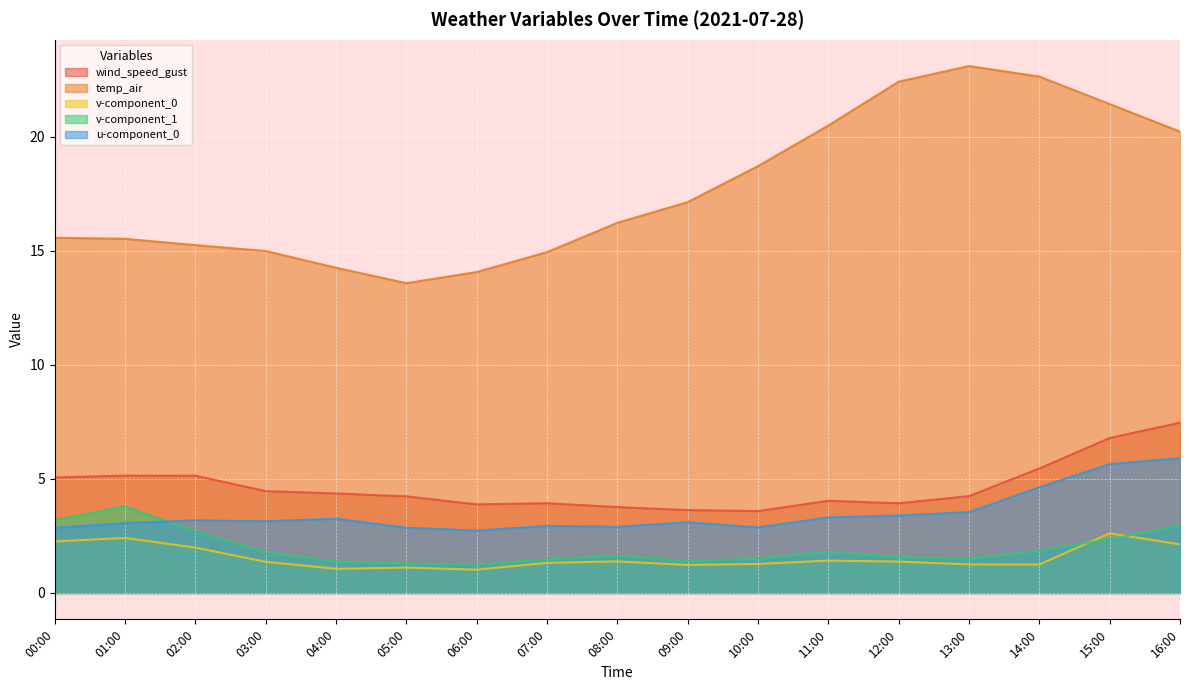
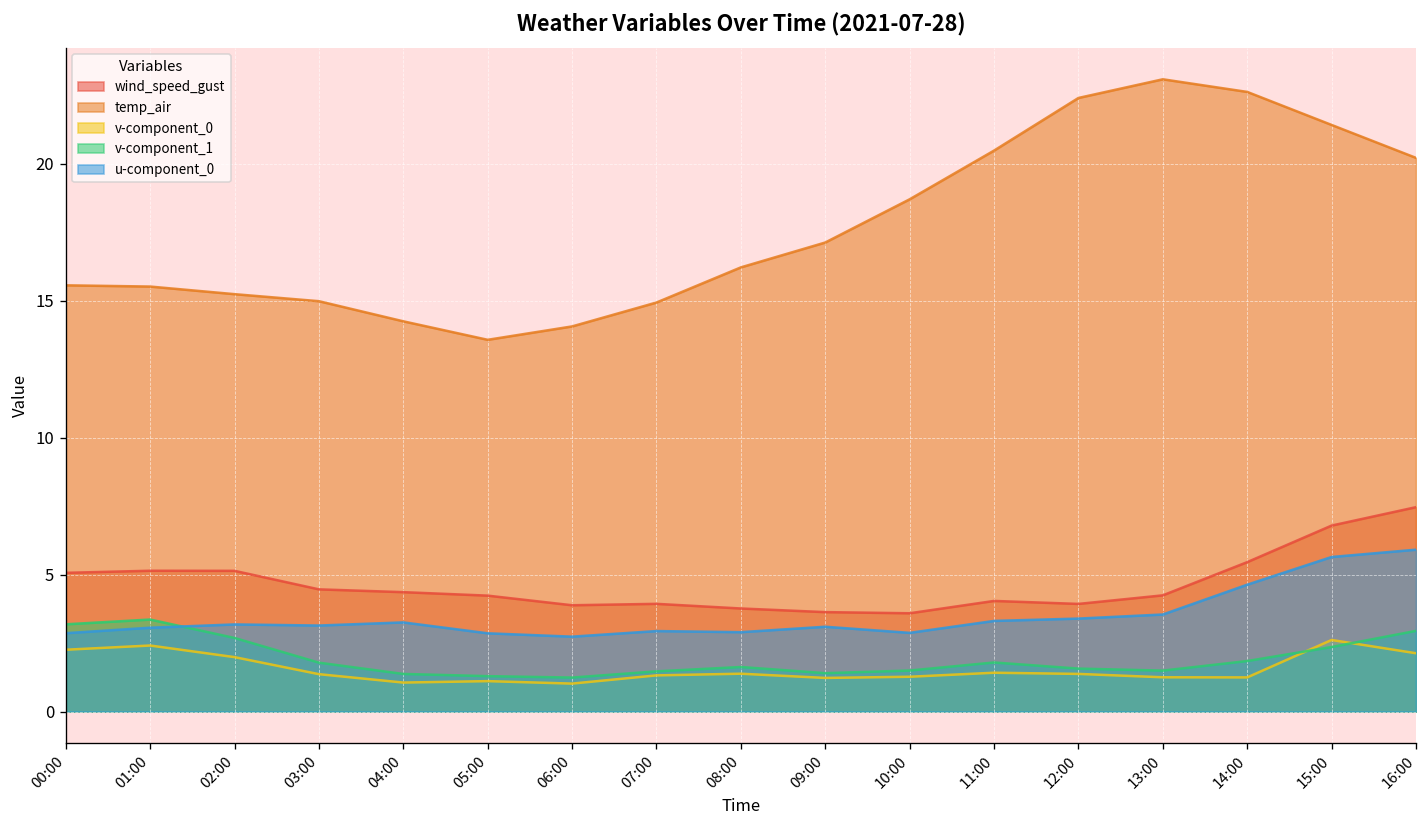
v-component_1, 01:00: 3.8 -> 3.4
